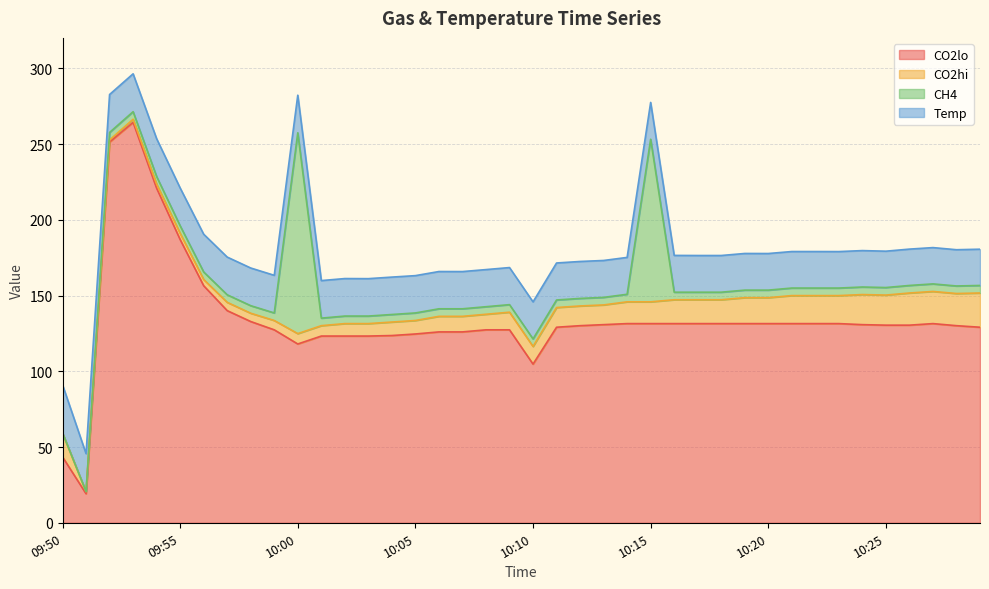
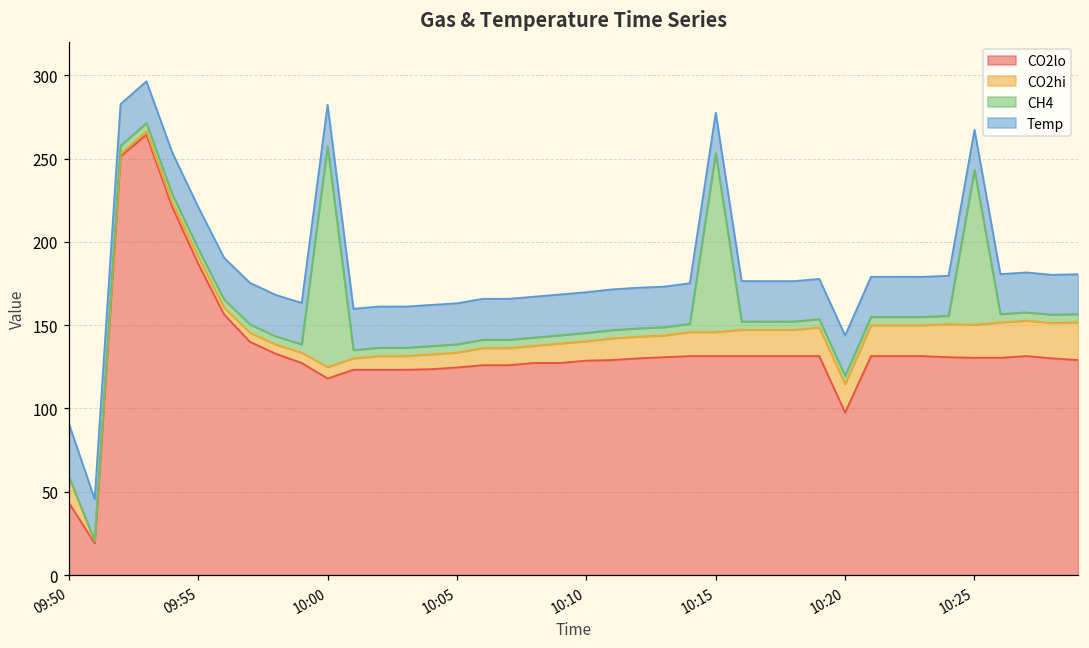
CO2lo, 10:10: 105 -> 129
CO2lo, 10:20: 131 -> 98
CH4, 10:25: 5 -> 93
